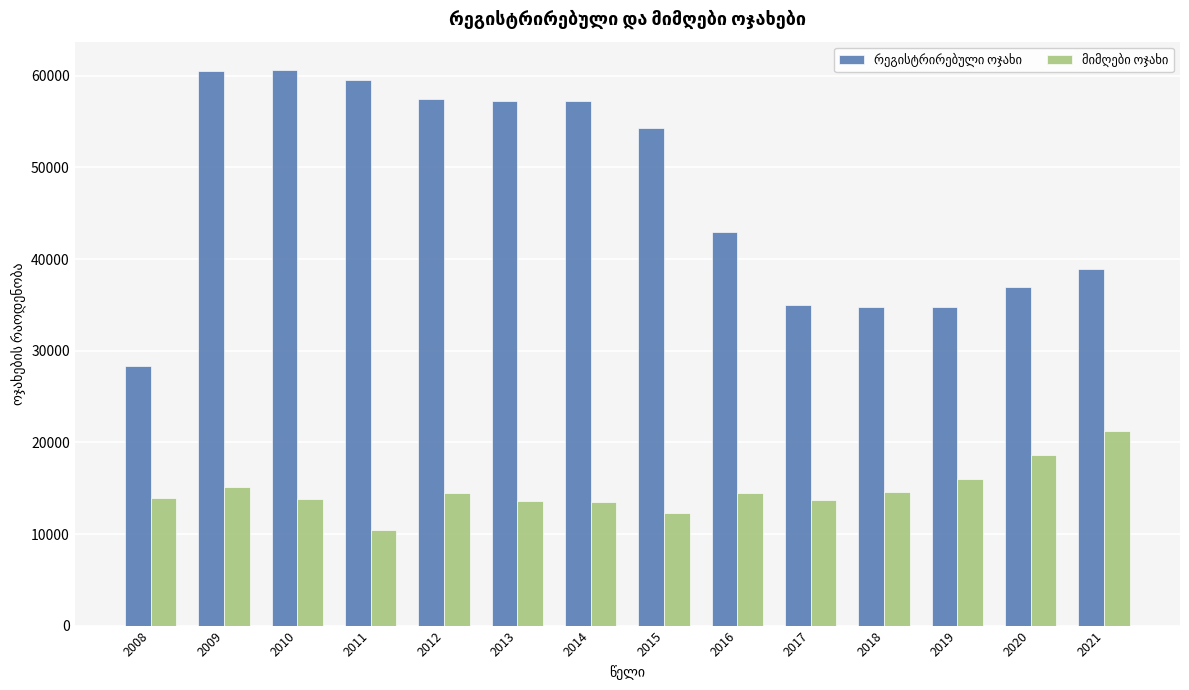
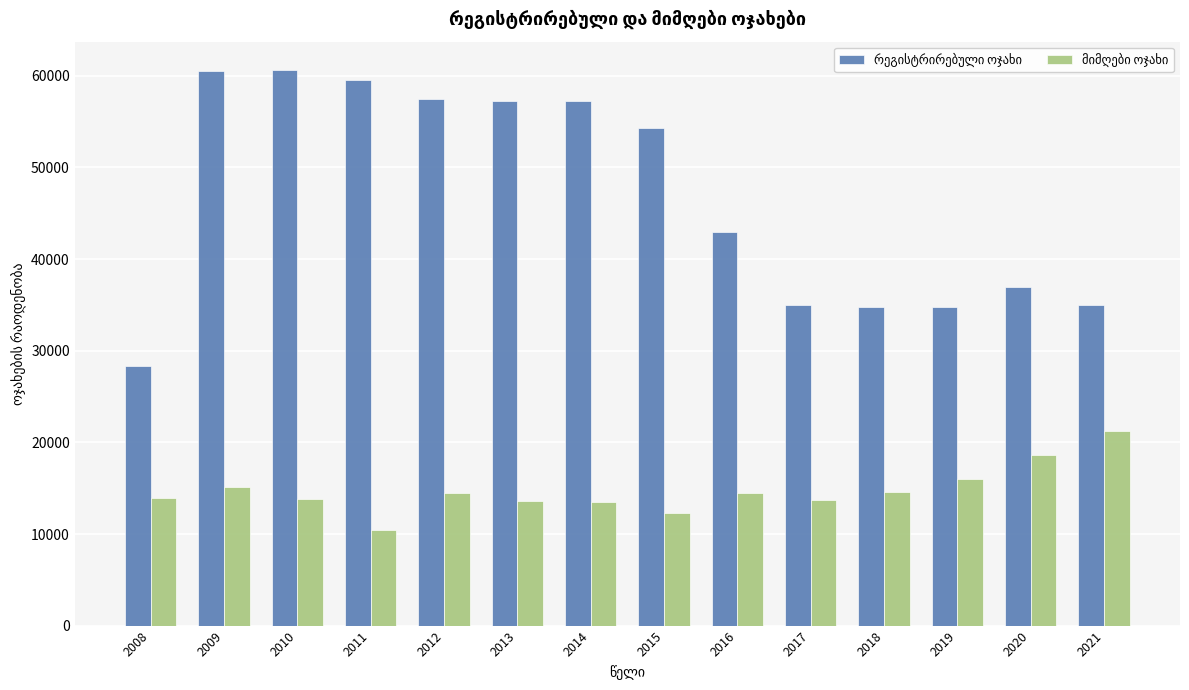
რეგისტრირებული ოჯახი, 2021: 39000 -> 35000
